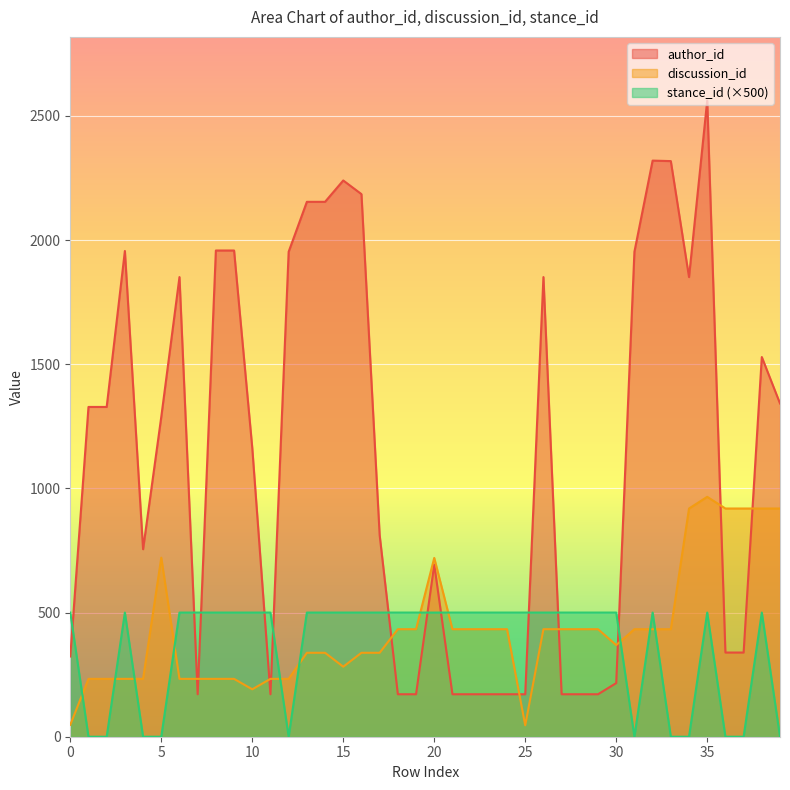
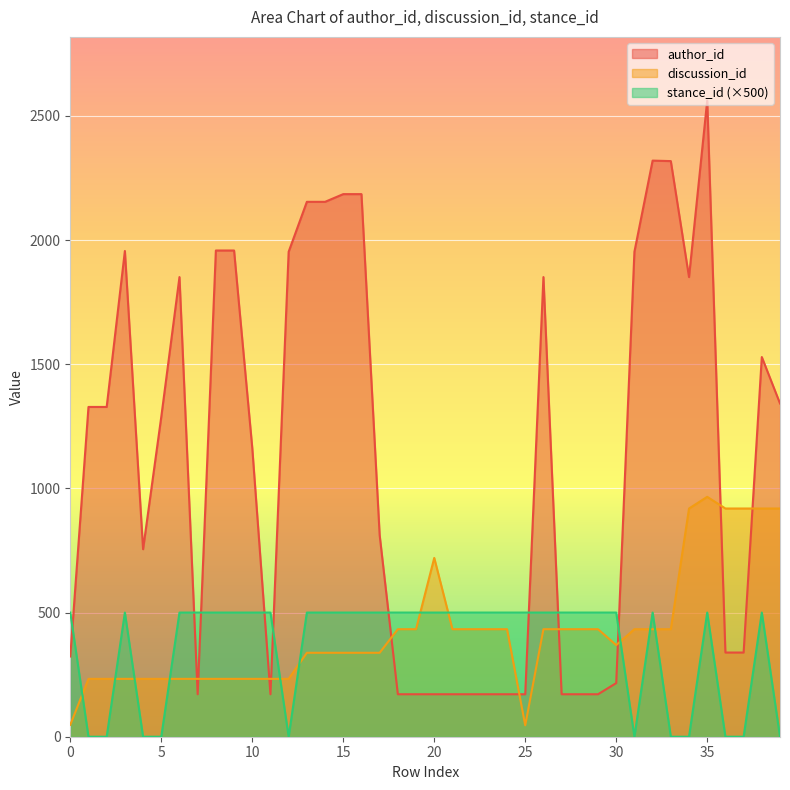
discussion_id, 5: 720 -> 230
discussion_id, 10: 190 -> 230
author_id, 15: 2240 -> 2190
discussion_id, 15: 280 -> 340
author_id, 20: 690 -> 170
